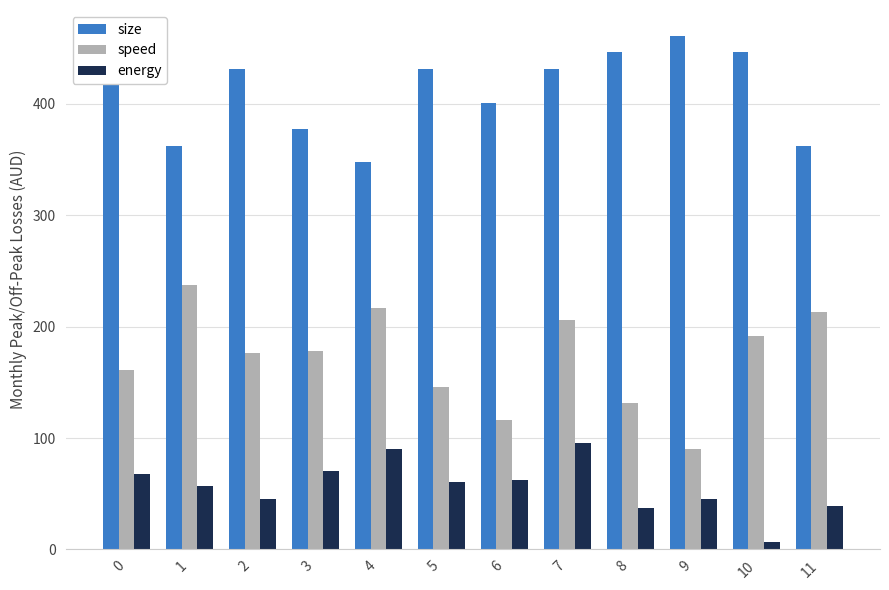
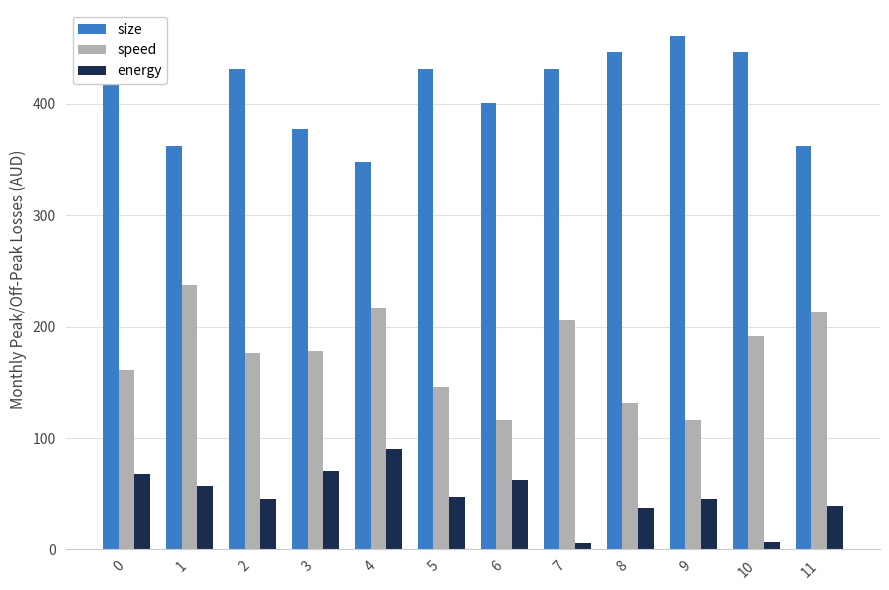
energy, 5: 60 -> 47
energy, 7: 96 -> 6
speed, 9: 90 -> 116
